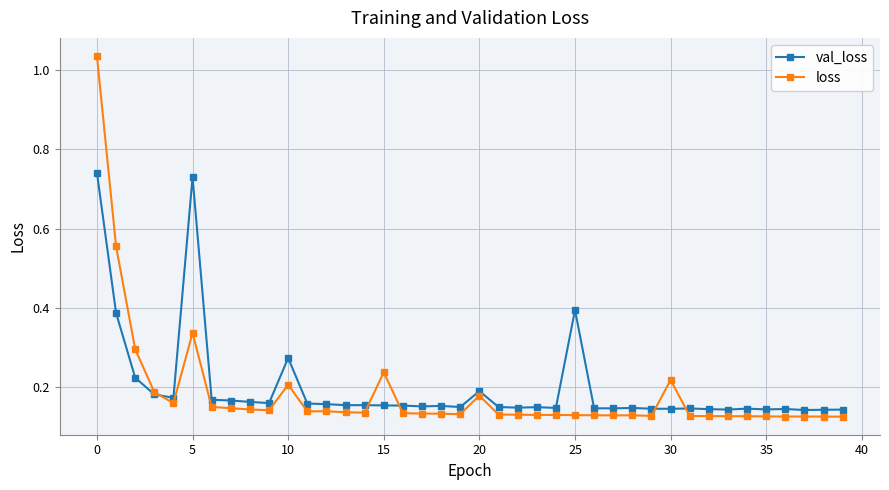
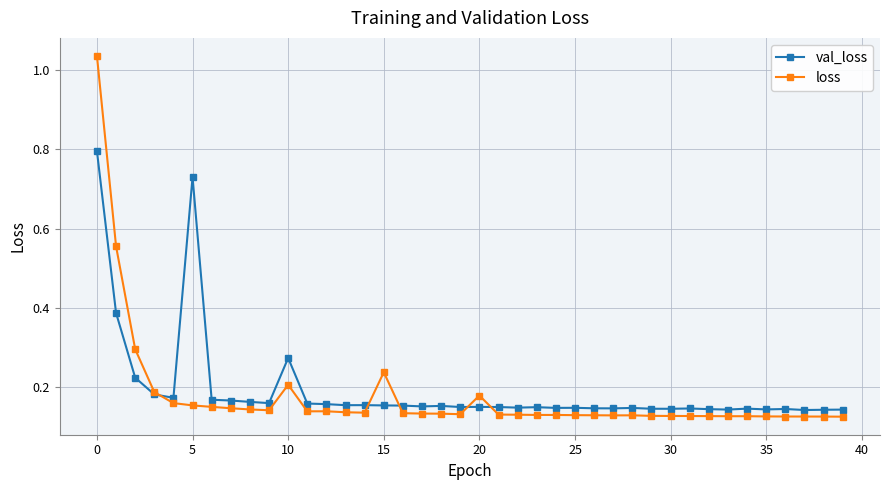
val_loss, 0: 0.74 -> 0.80
loss, 5: 0.34 -> 0.15
val_loss, 20: 0.19 -> 0.15
val_loss, 25: 0.39 -> 0.15
loss, 30: 0.22 -> 0.13
